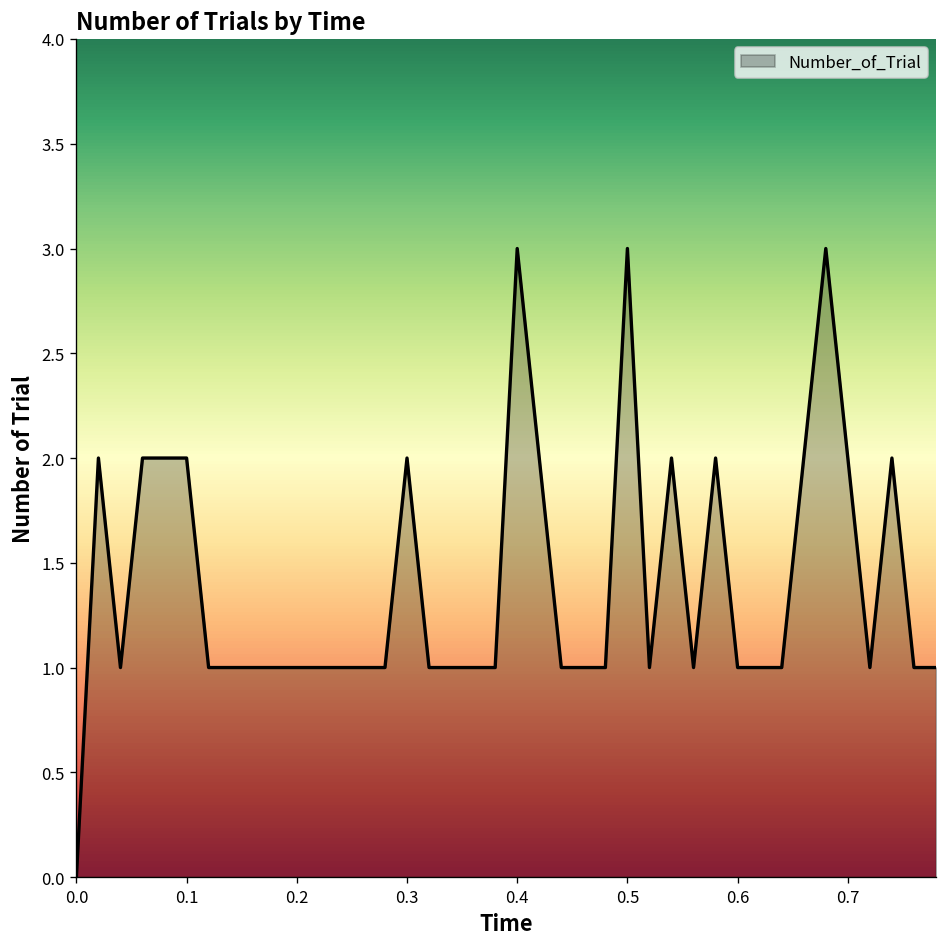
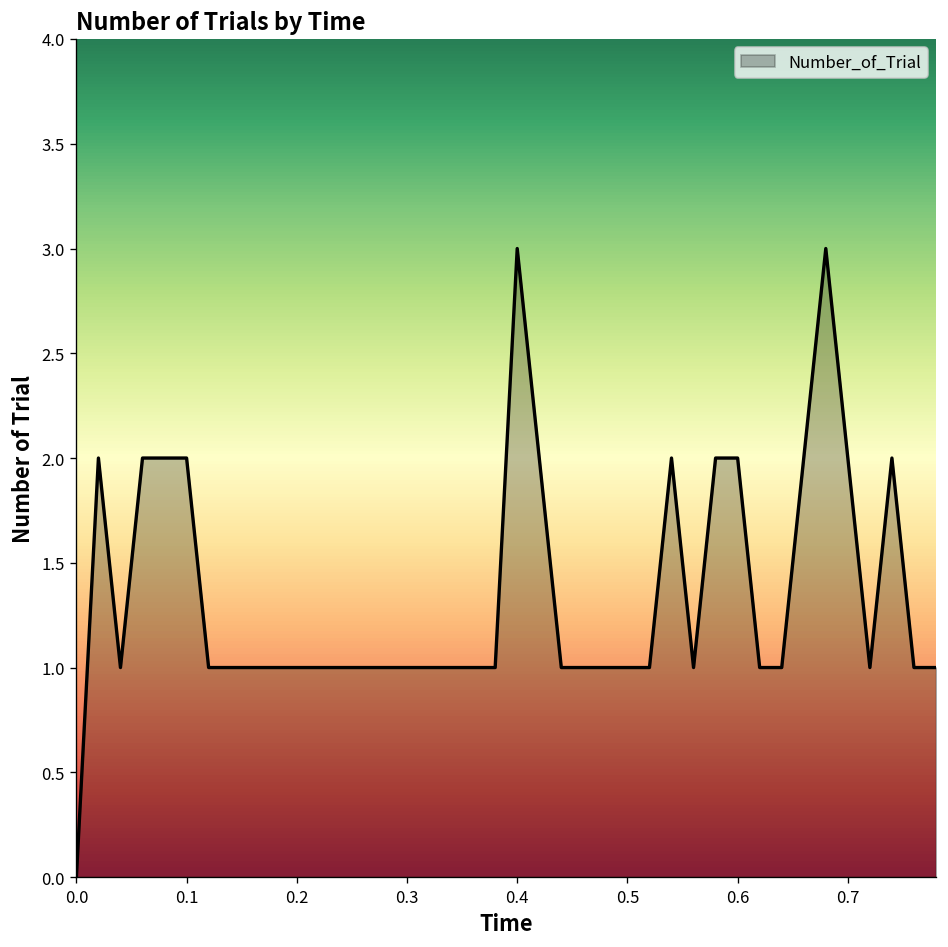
0.3: 2 -> 1
0.5: 3 -> 1
0.6: 1 -> 2
